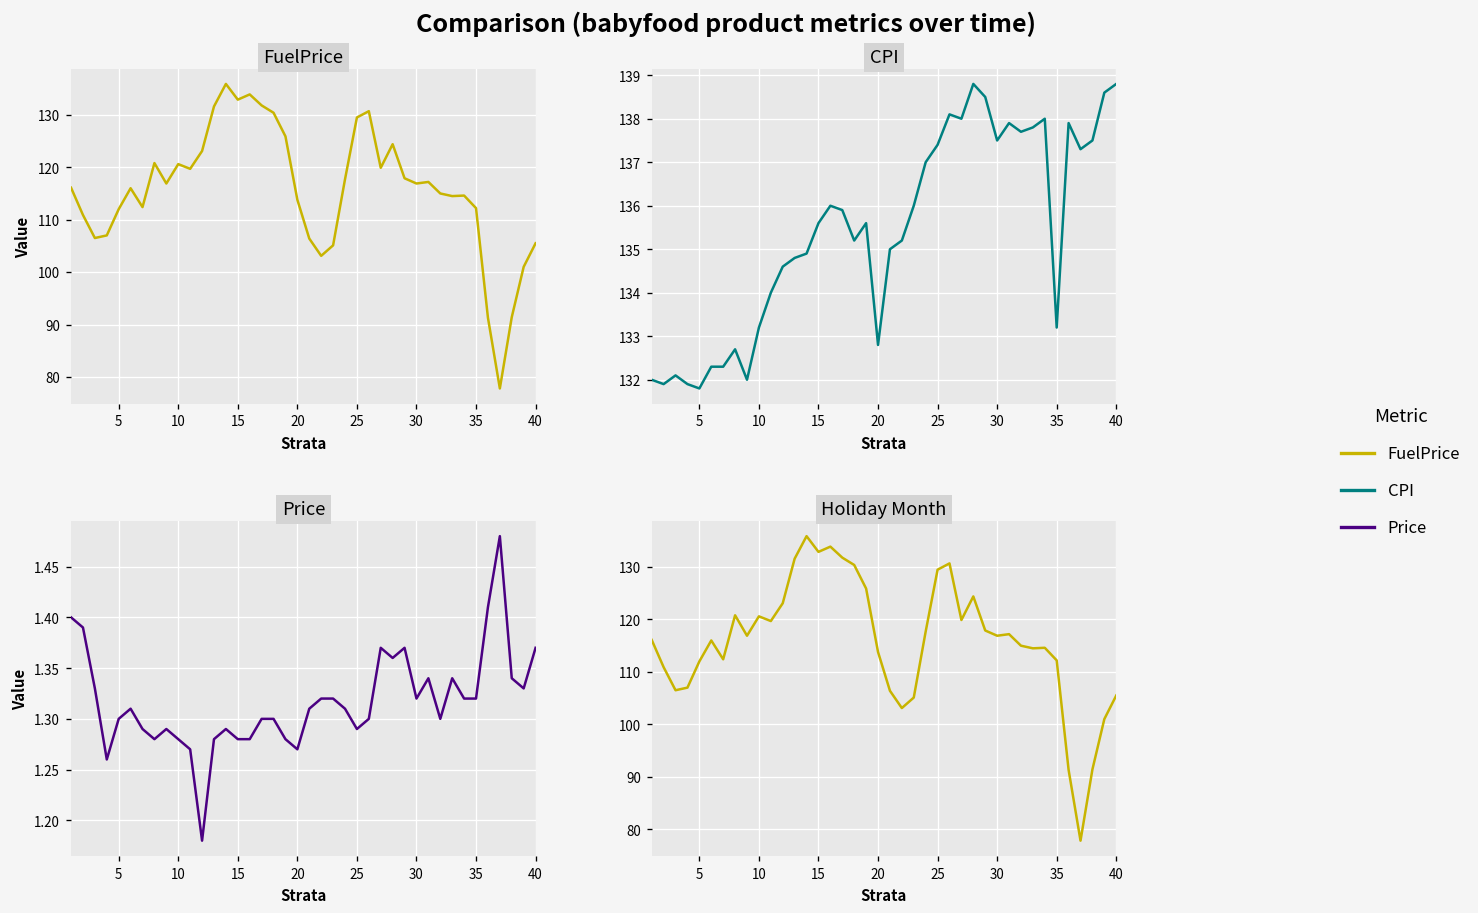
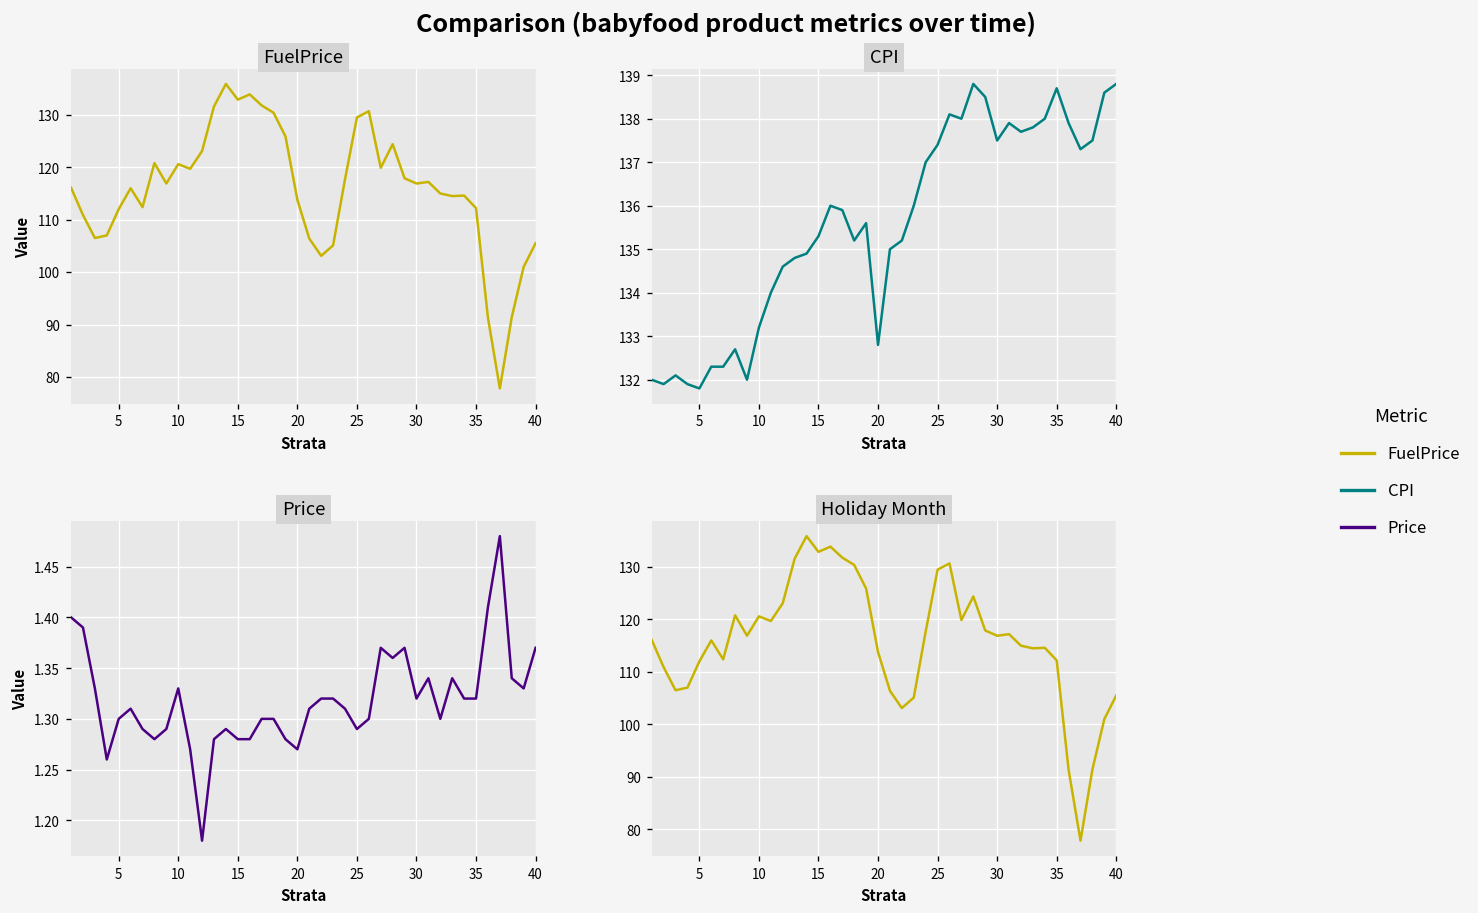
CPI, 15: 135.6 -> 135.3
CPI, 35: 133.2 -> 138.7
Price, 10: 1.28 -> 1.33
